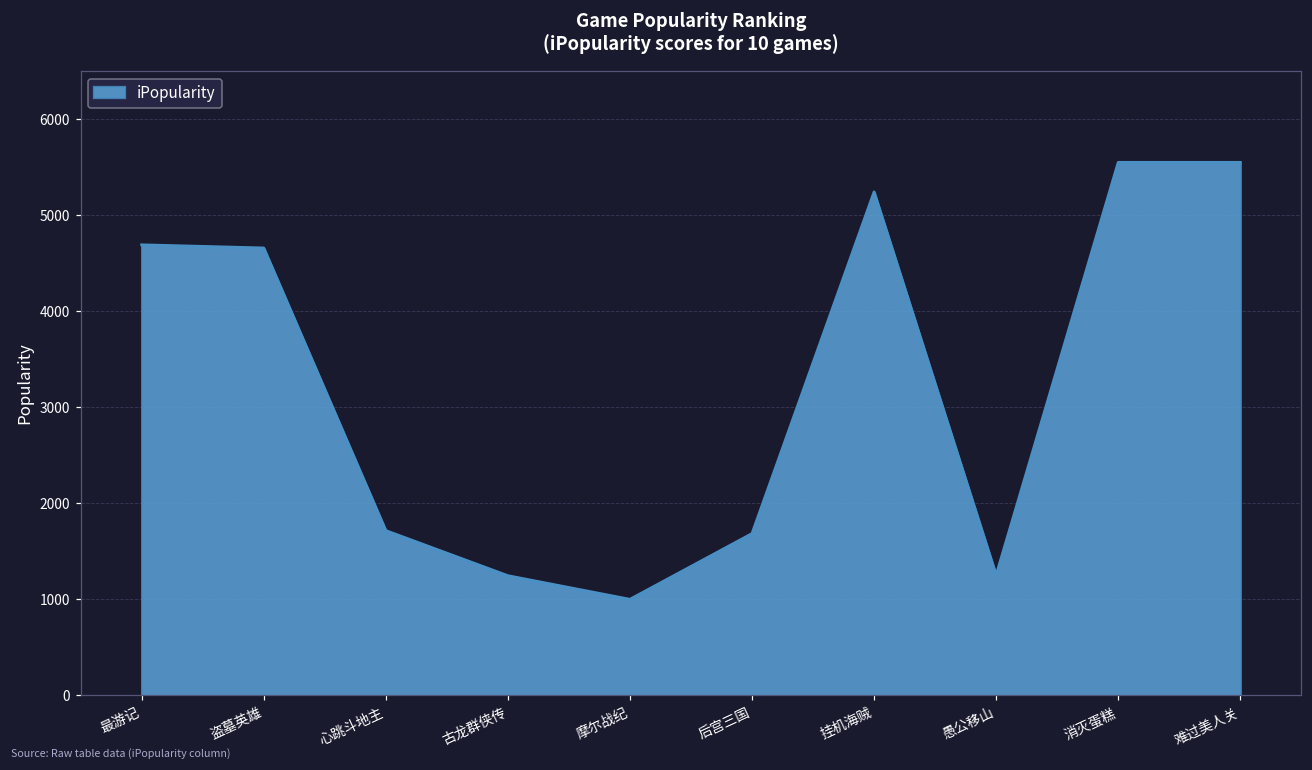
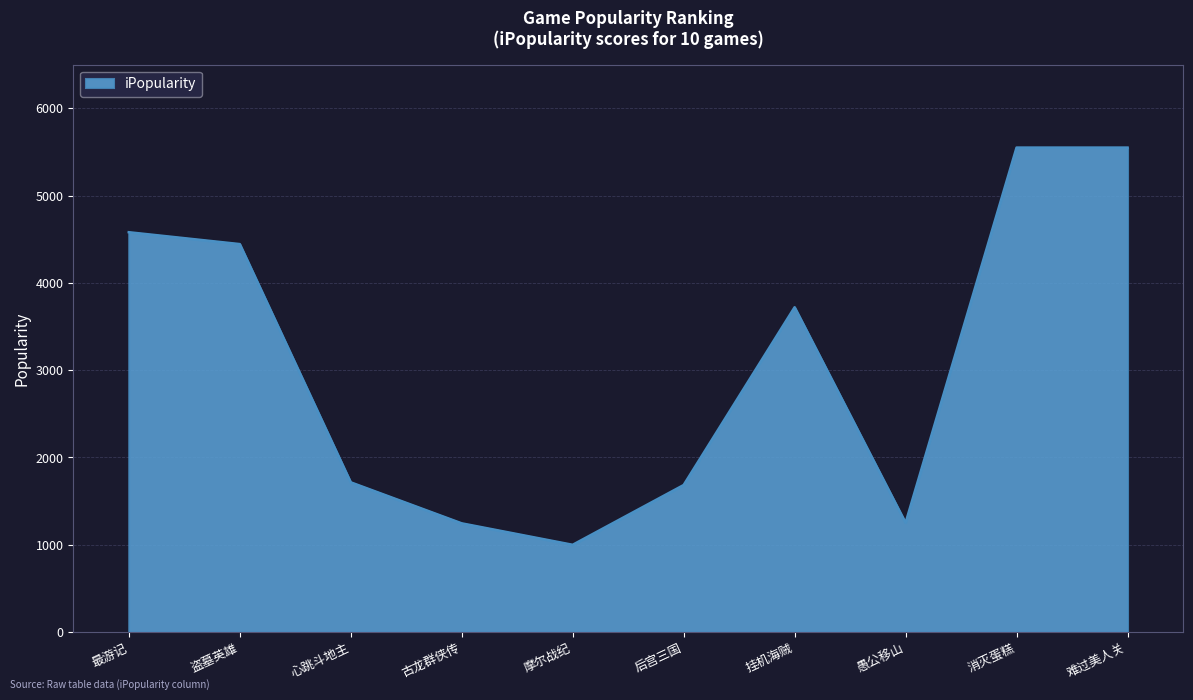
最游记: 4700 -> 4600
盗墓英雄: 4700 -> 4400
挂机海贼: 5200 -> 3700
